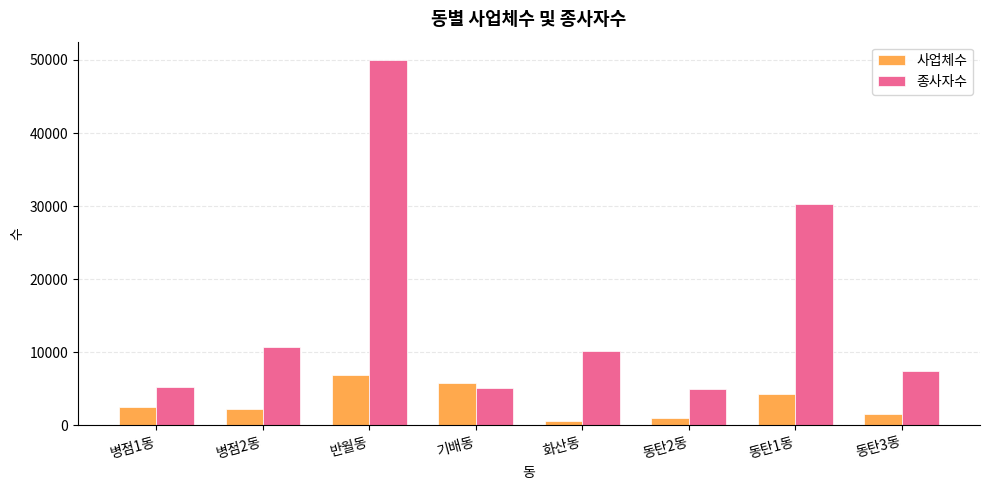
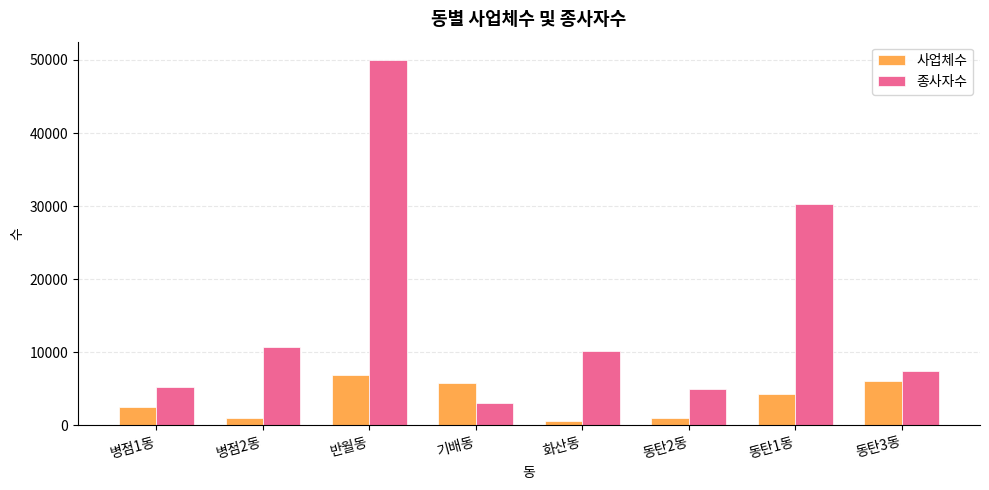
사업체수, 병점2동: 2000 -> 1000
종사자수, 기배동: 5000 -> 3000
사업체수, 동탄3동: 2000 -> 6000
